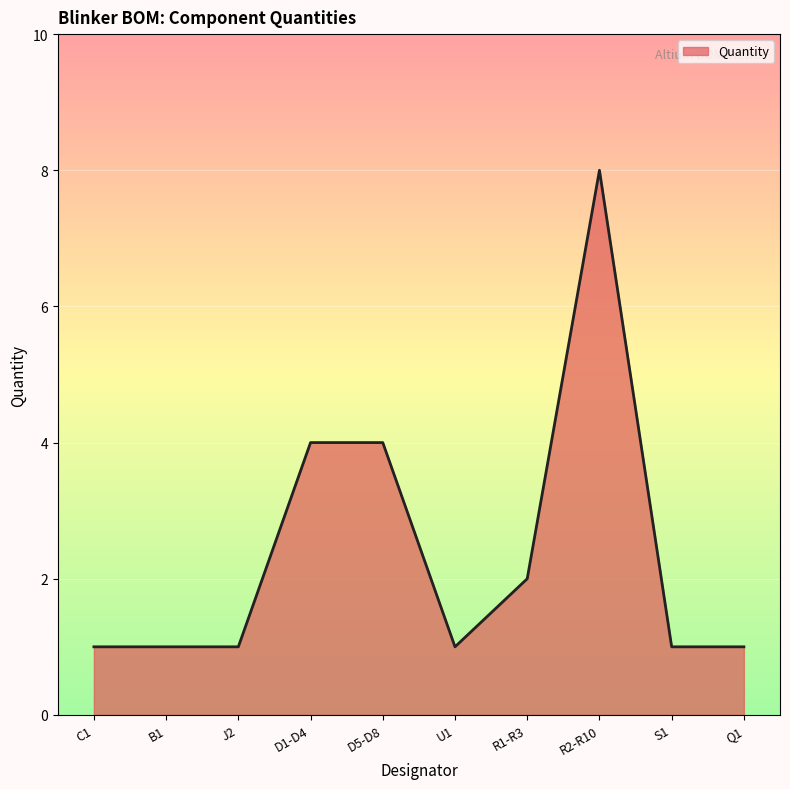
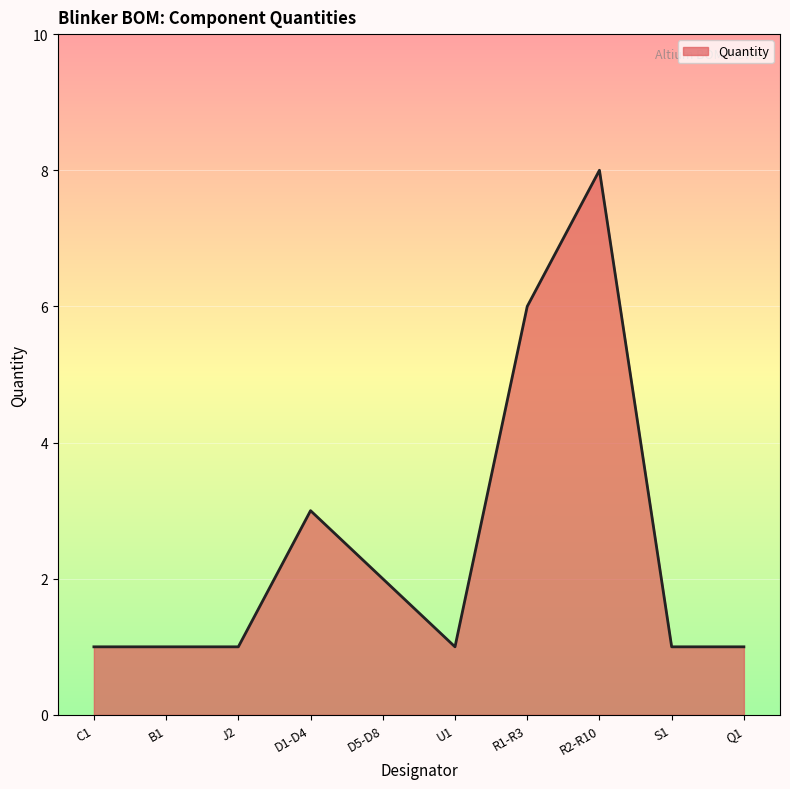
D1-D4: 4 -> 3
D5-D8: 4 -> 2
R1-R3: 2 -> 6
